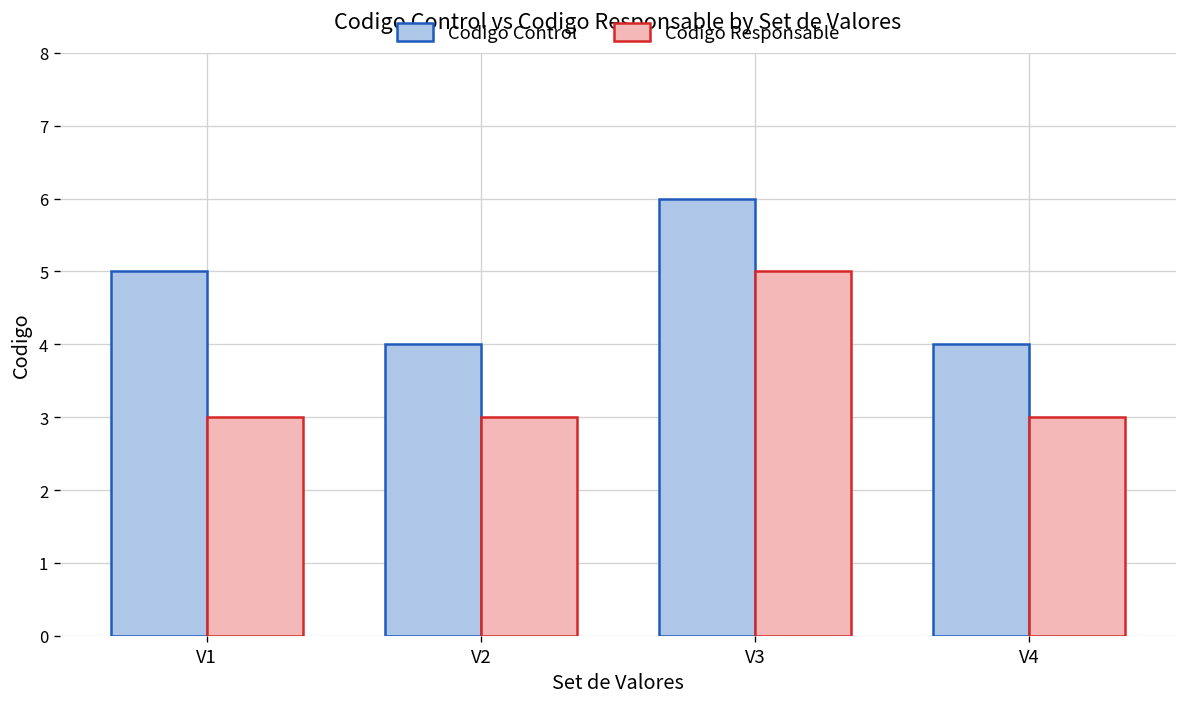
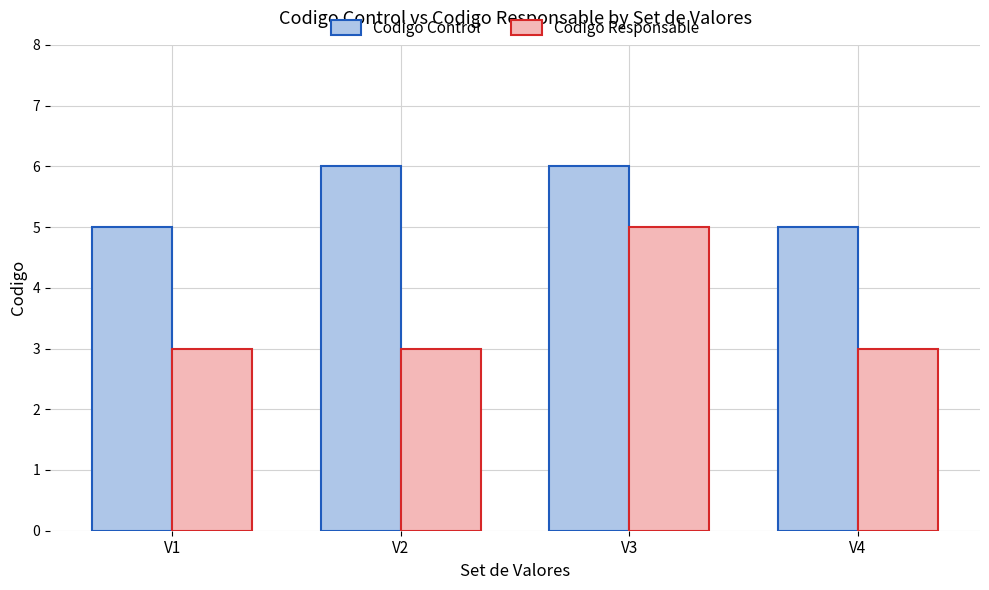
Codigo Control, V2: 4 -> 6
Codigo Control, V4: 4 -> 5
